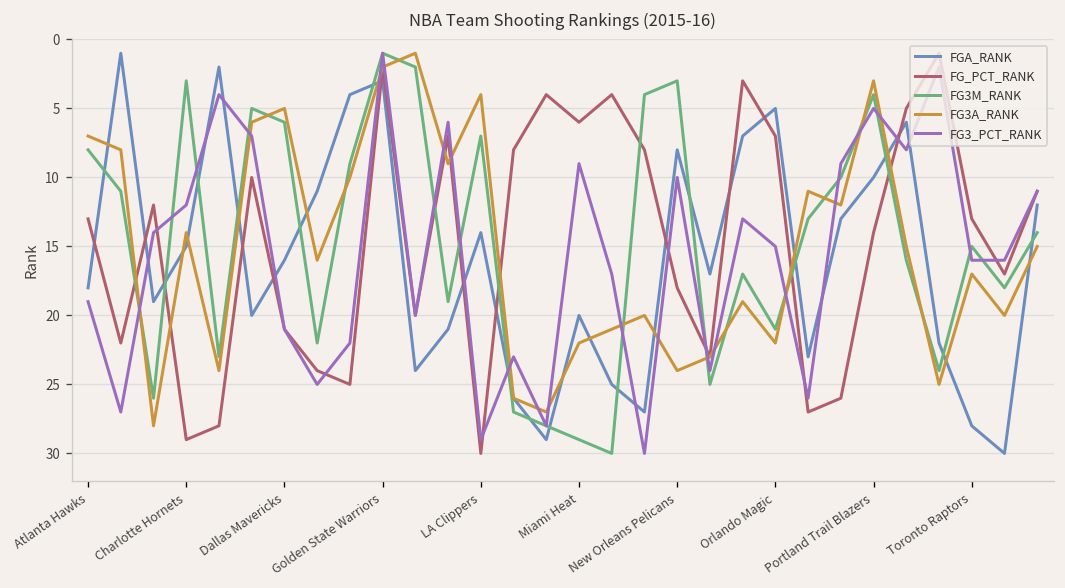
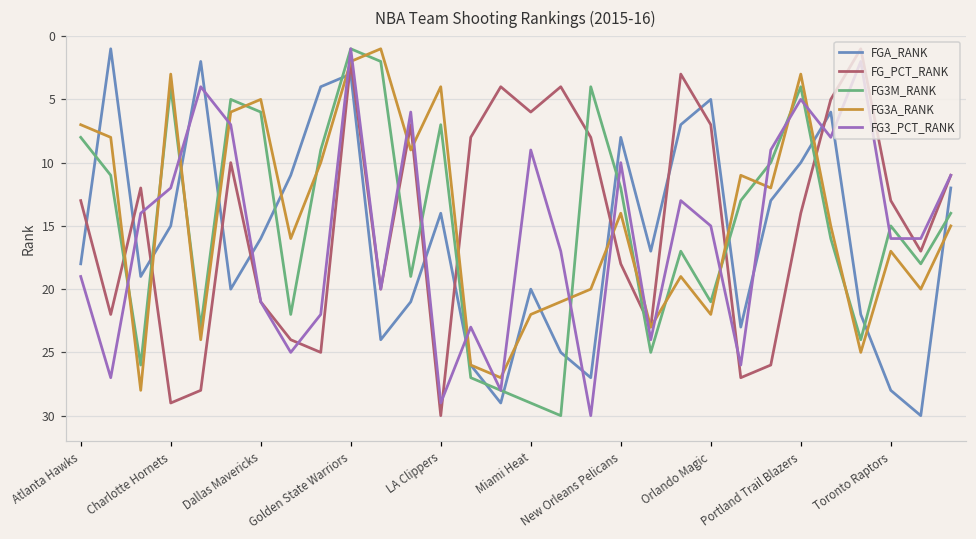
FG3M_RANK, Charlotte Hornets: 3 -> 4
FG3A_RANK, Charlotte Hornets: 14 -> 3
FG3M_RANK, New Orleans Pelicans: 3 -> 12
FG3A_RANK, New Orleans Pelicans: 24 -> 14
